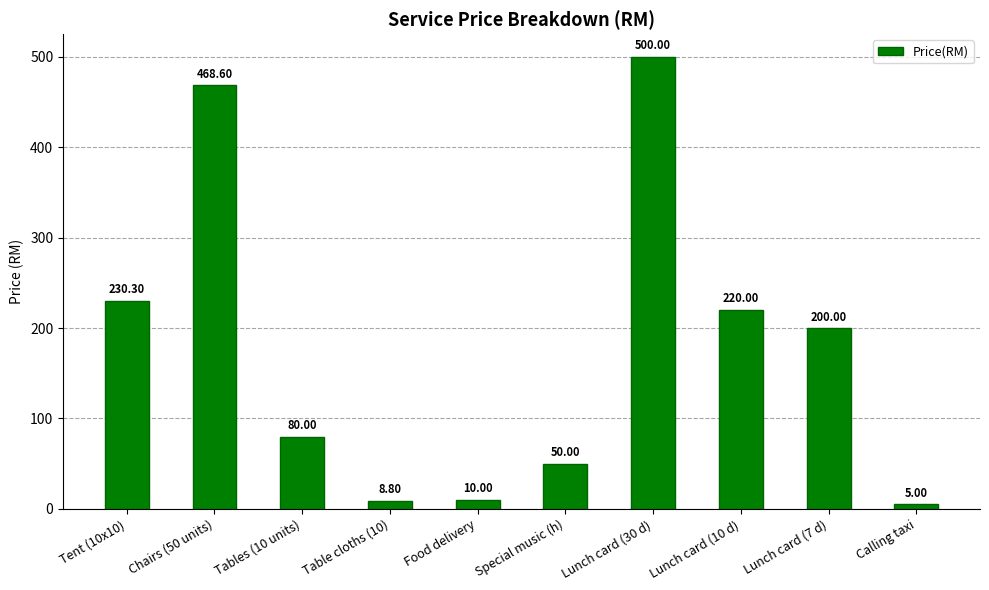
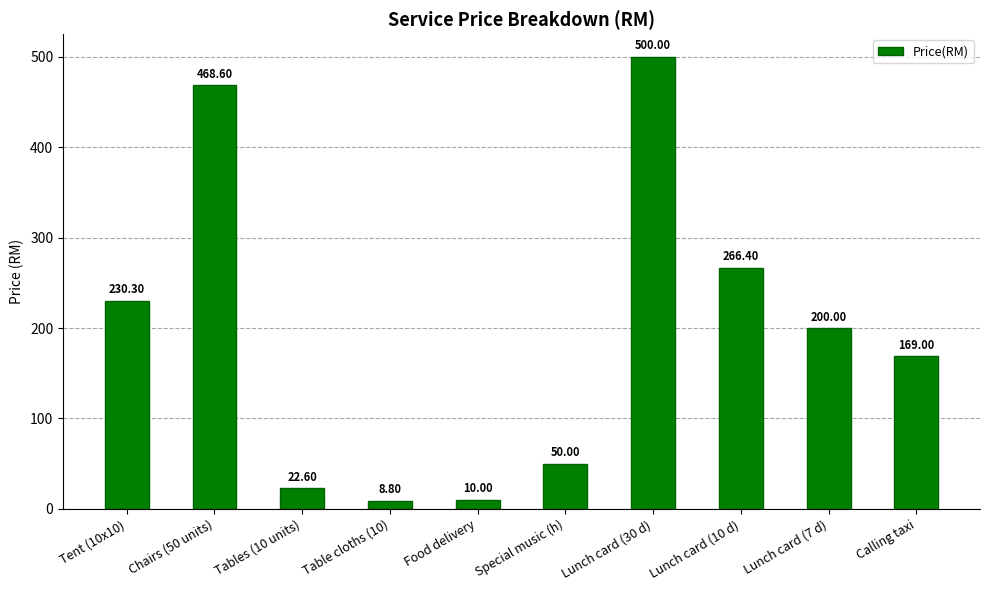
Tables (10 units): 80.00 -> 22.60
Lunch card (10 d): 220.00 -> 266.40
Calling taxi: 5.00 -> 169.00
